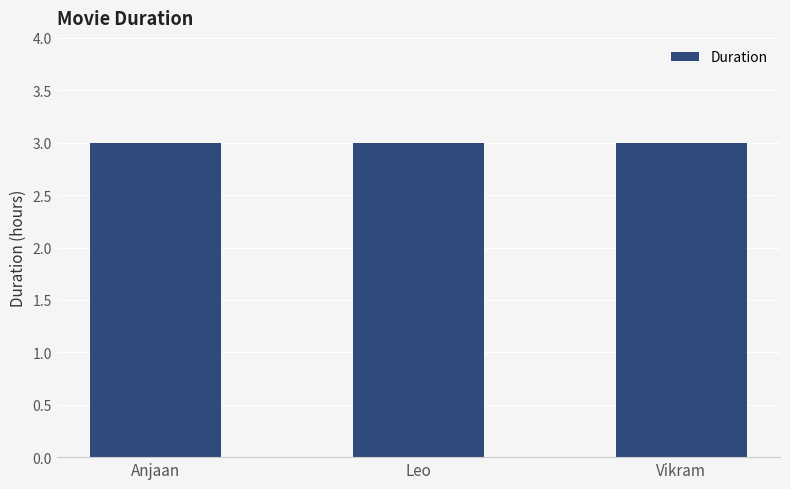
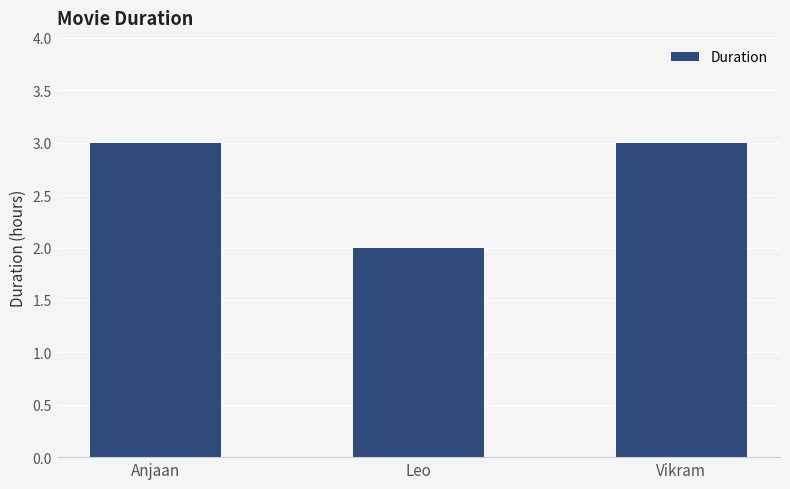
Leo: 3 -> 2
